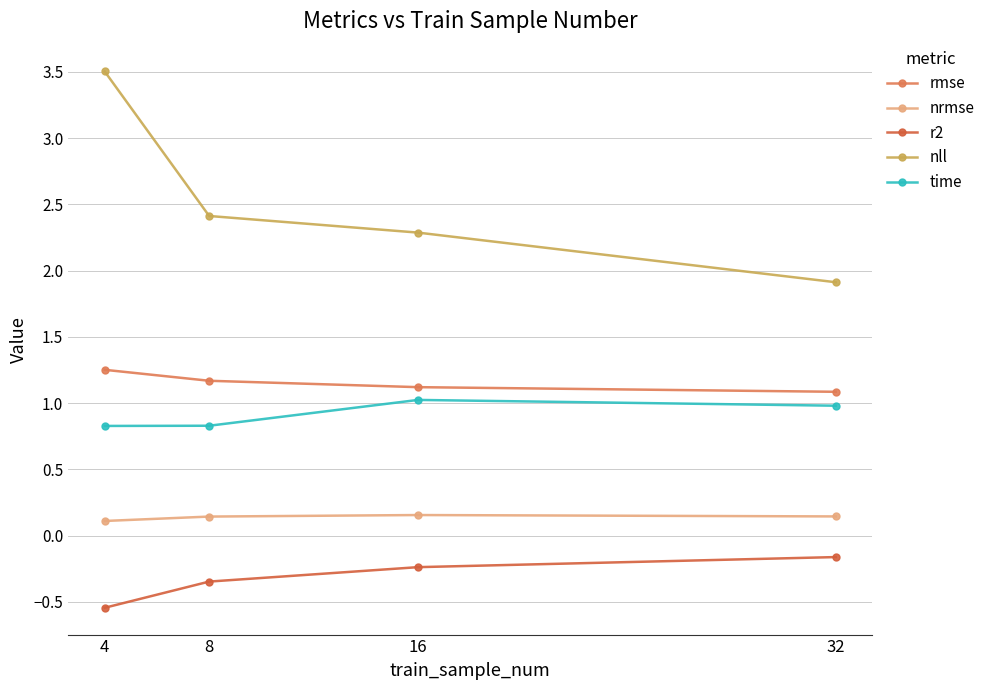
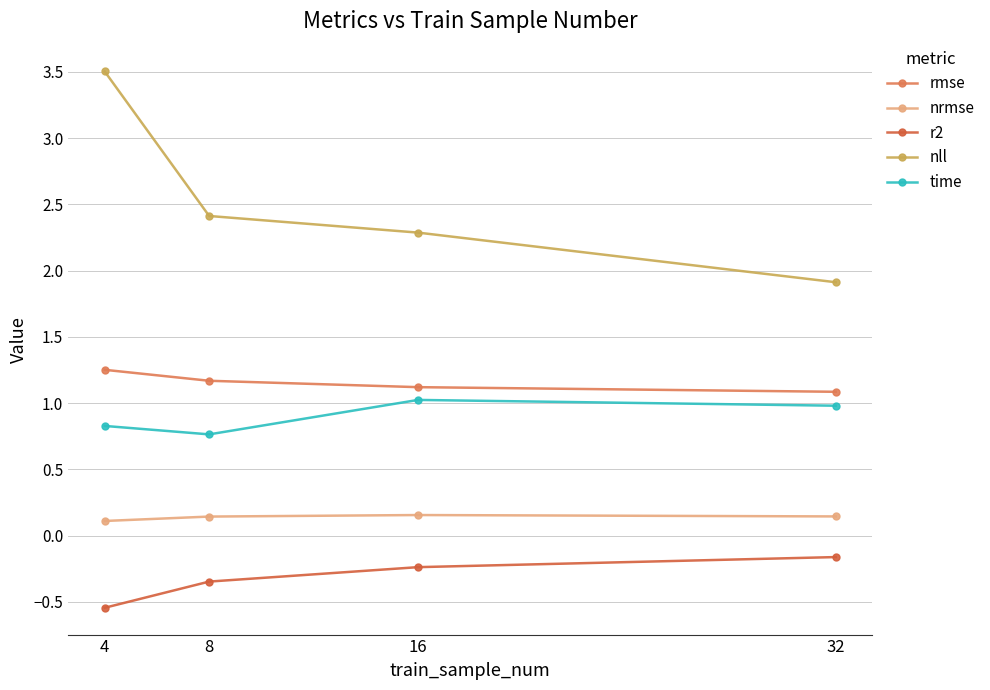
time, 8: 0.83 -> 0.76
